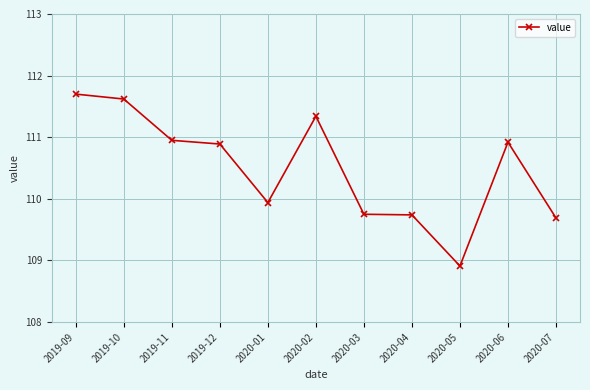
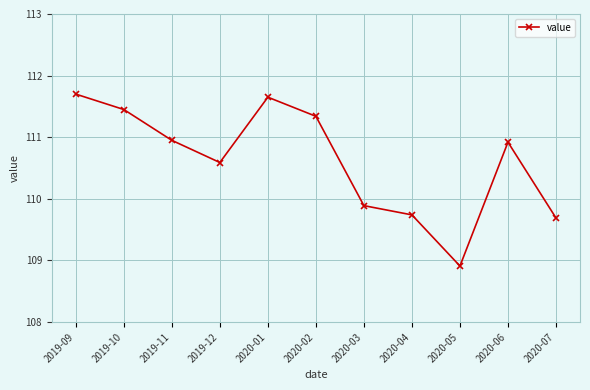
2019-10: 111.6 -> 111.5
2019-12: 110.9 -> 110.6
2020-01: 109.9 -> 111.7
2020-03: 109.8 -> 109.9
